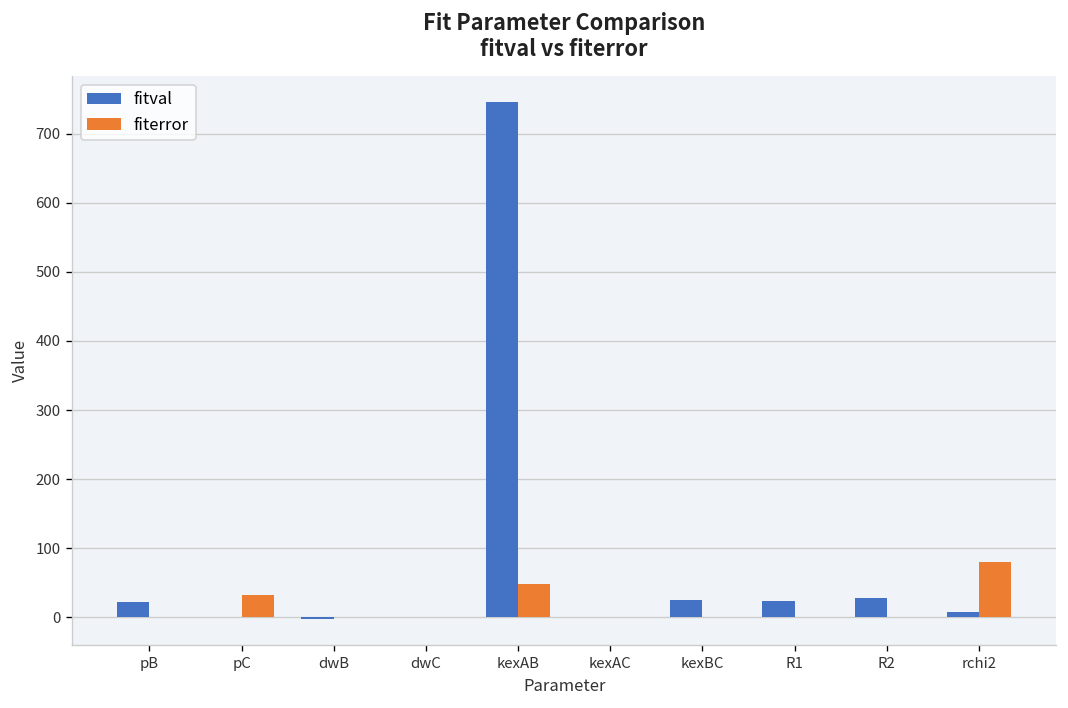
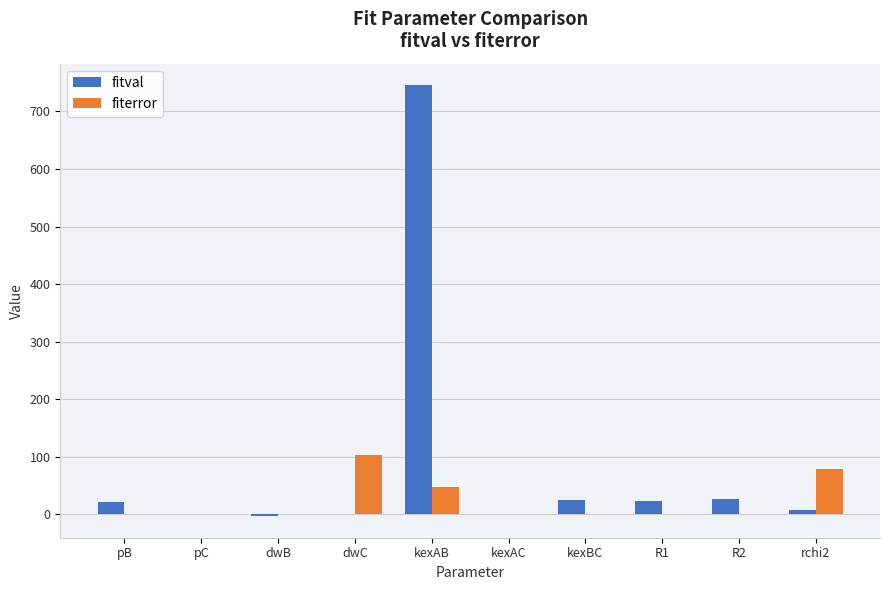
fiterror, pC: 30 -> 0
fiterror, dwC: 0 -> 100
